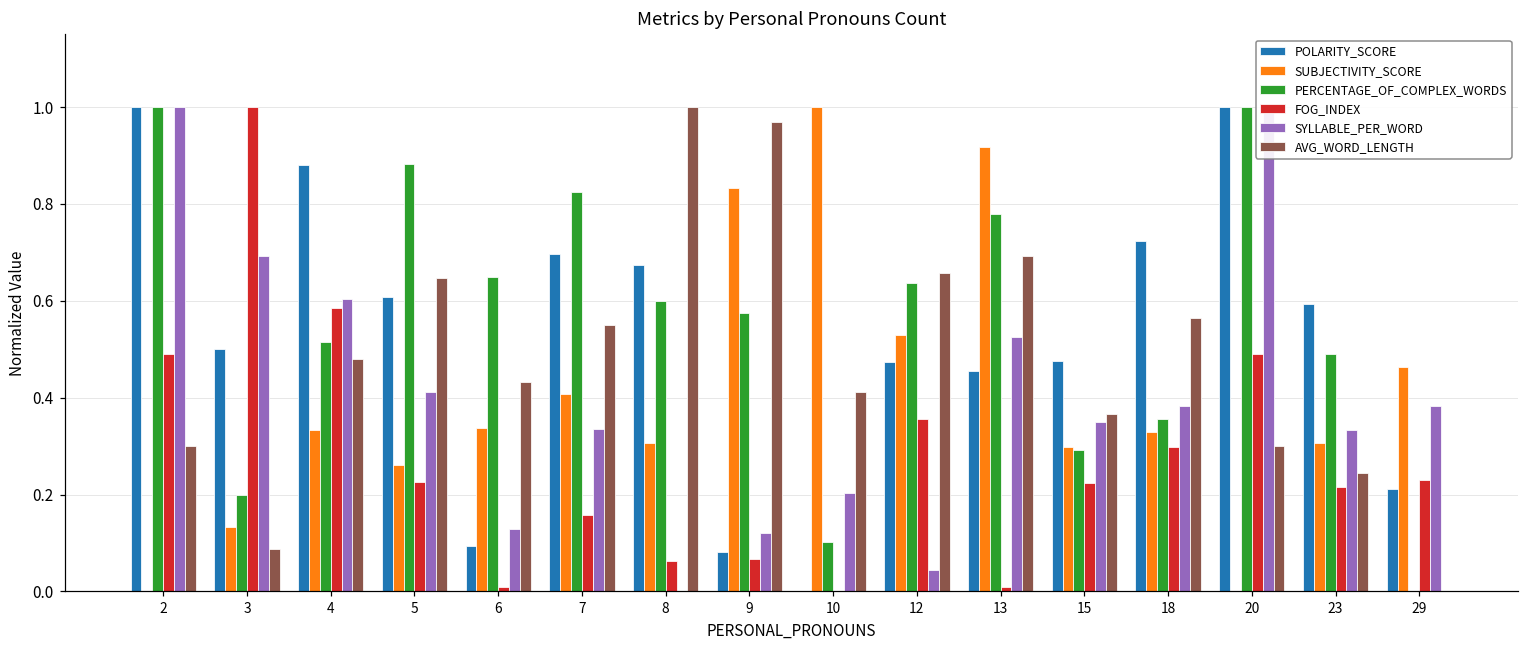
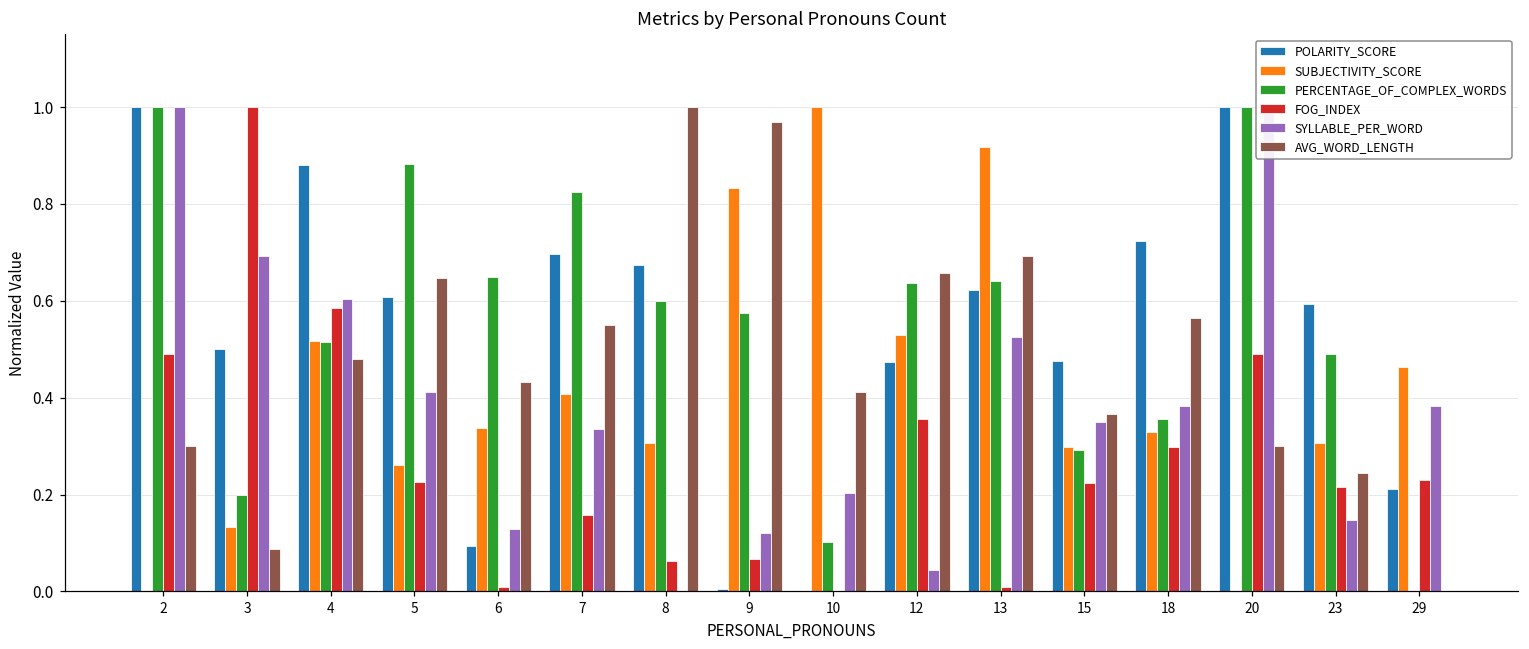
SUBJECTIVITY_SCORE, 4: 0.33 -> 0.52
POLARITY_SCORE, 9: 0.08 -> 0.01
POLARITY_SCORE, 13: 0.46 -> 0.62
PERCENTAGE_OF_COMPLEX_WORDS, 13: 0.78 -> 0.64
SYLLABLE_PER_WORD, 23: 0.33 -> 0.15
